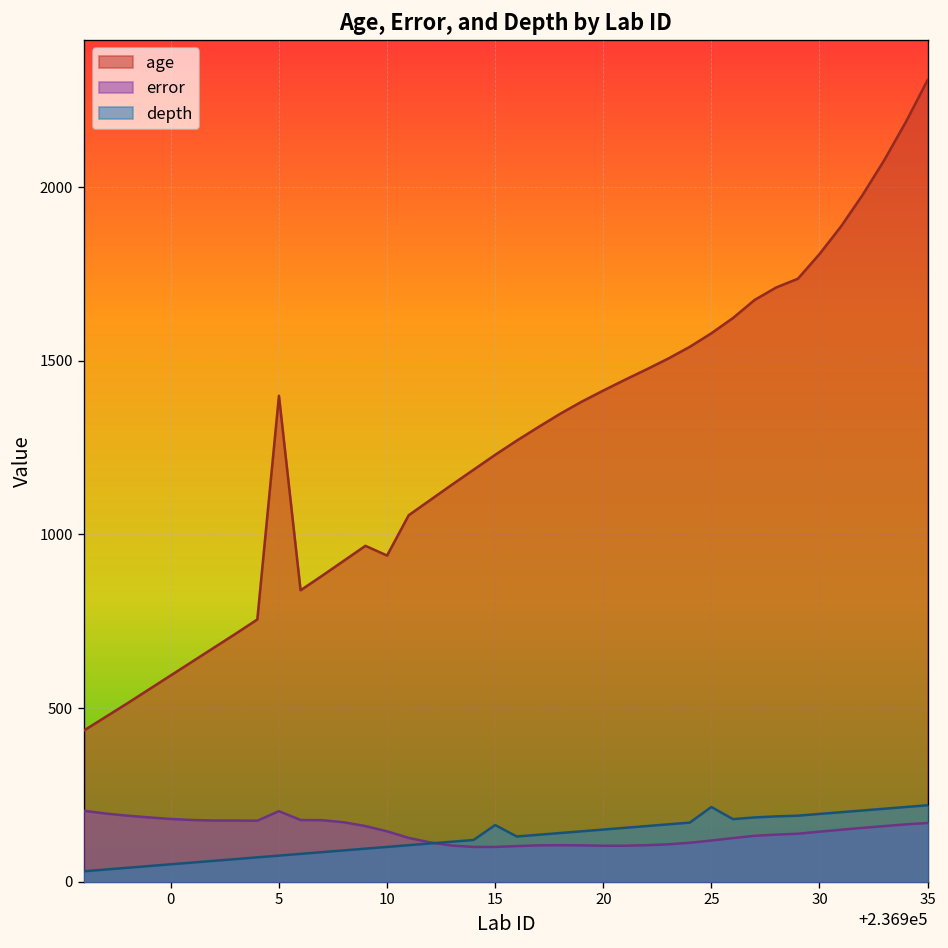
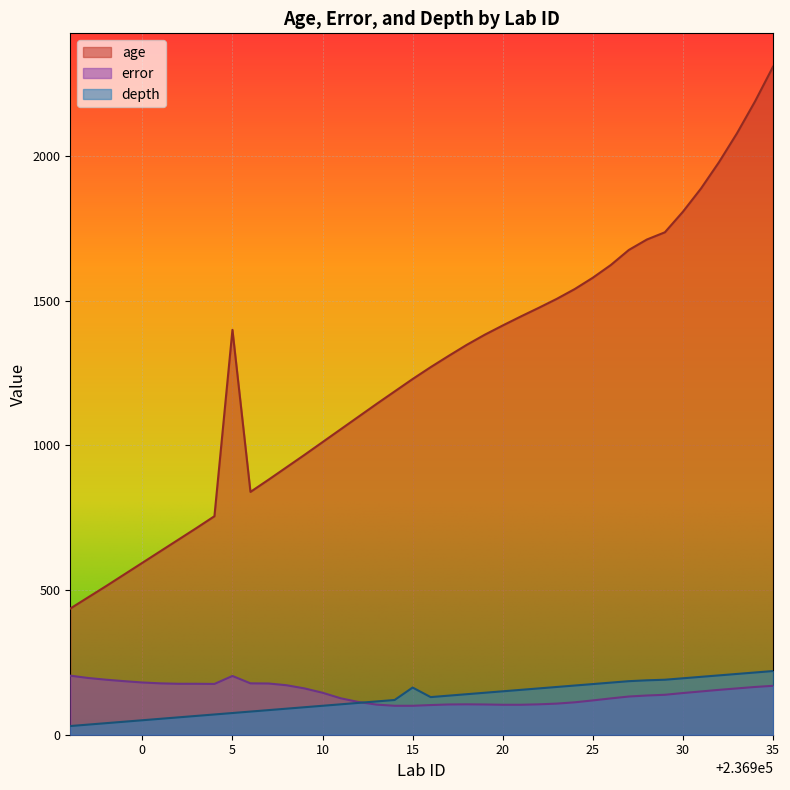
age, 10: 940 -> 1010
depth, 25: 220 -> 180
